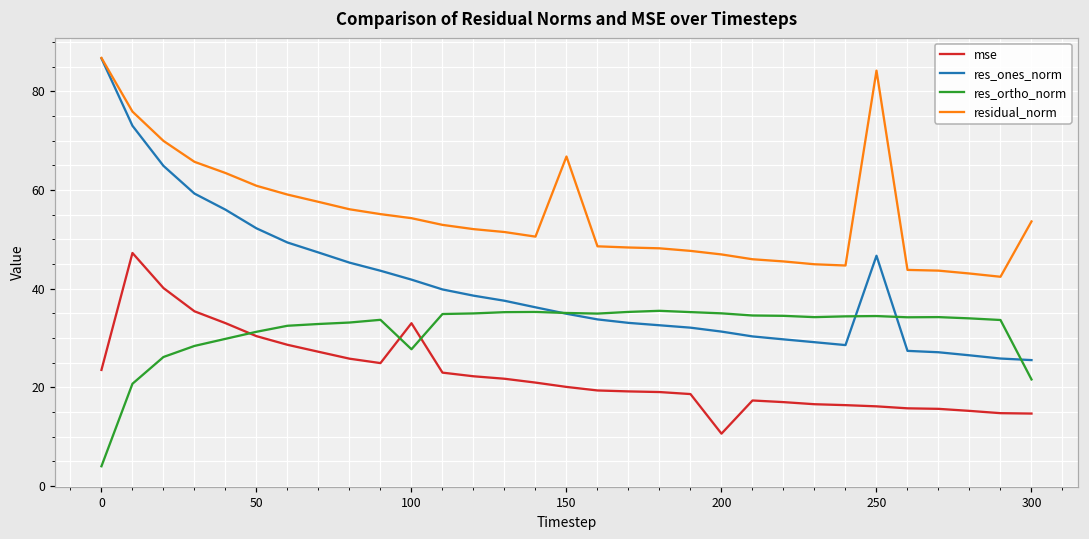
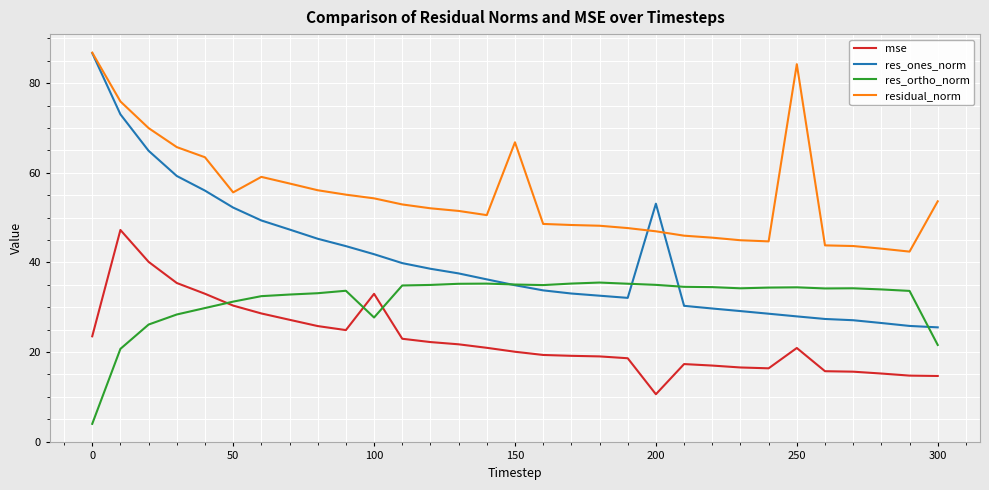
residual_norm, 50: 61 -> 56
res_ones_norm, 200: 31 -> 53
mse, 250: 16 -> 21
res_ones_norm, 250: 47 -> 28
